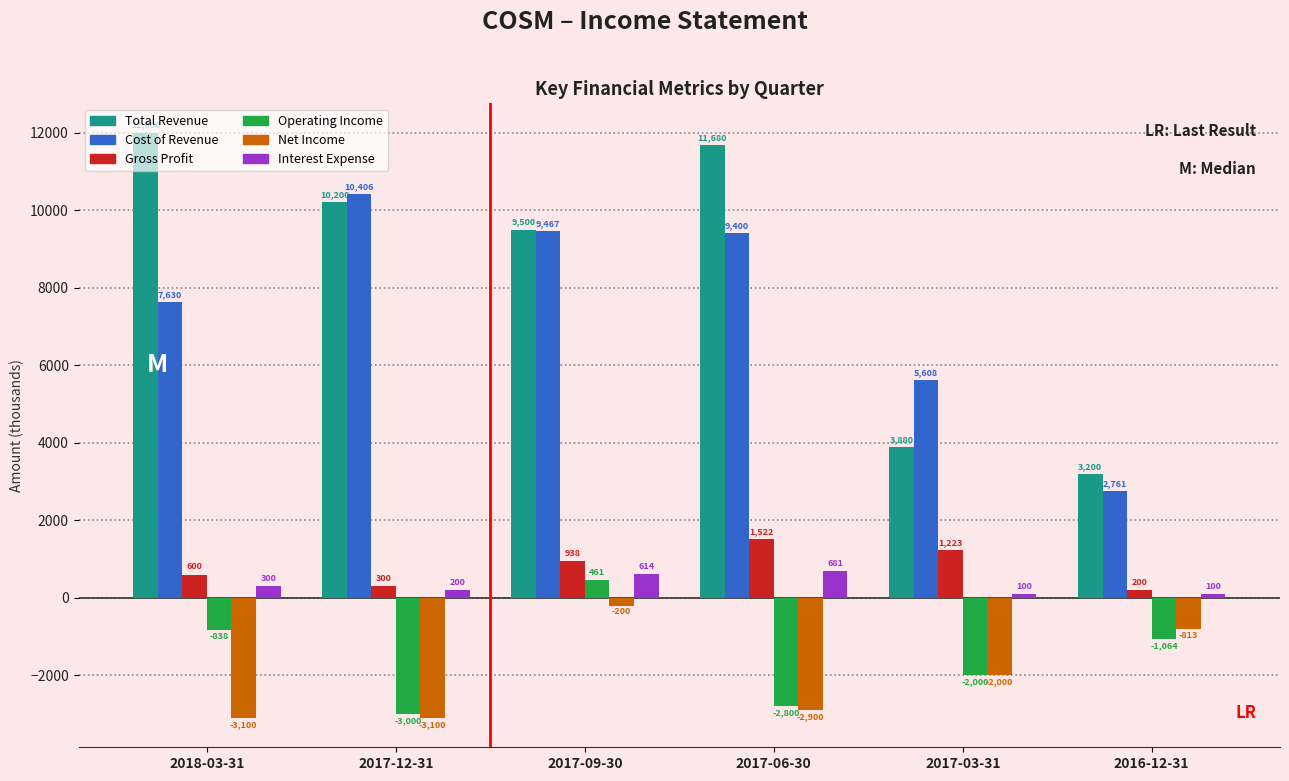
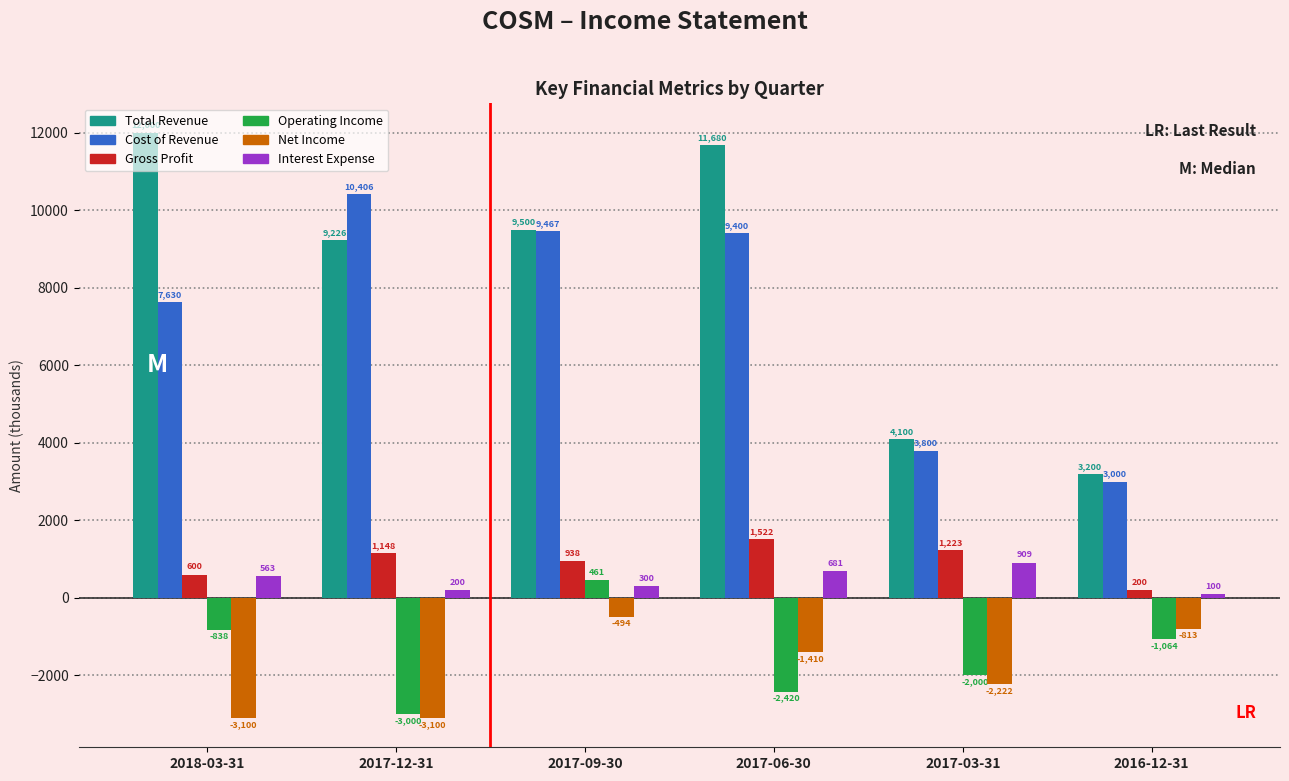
Interest Expense, 2018-03-31: 300 -> 563
Total Revenue, 2017-12-31: 10,200 -> 9,226
Gross Profit, 2017-12-31: 300 -> 1,148
Net Income, 2017-09-30: -200 -> -494
Interest Expense, 2017-09-30: 614 -> 300
Operating Income, 2017-06-30: -2,800 -> -2,420
Net Income, 2017-06-30: -2,900 -> -1,410
Total Revenue, 2017-03-31: 3,880 -> 4,100
Cost of Revenue, 2017-03-31: 5,608 -> 3,800
Net Income, 2017-03-31: -2,000 -> -2,222
Interest Expense, 2017-03-31: 100 -> 909
Cost of Revenue, 2016-12-31: 2,761 -> 3,000
